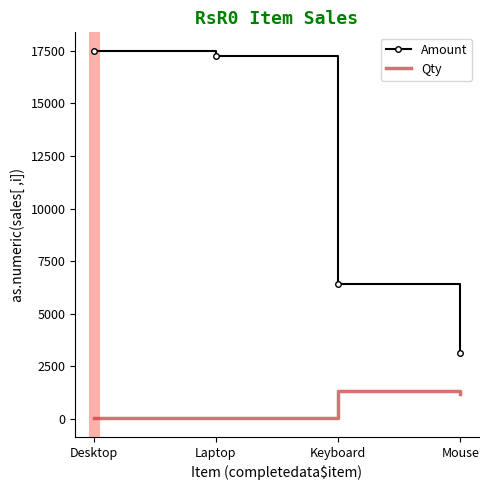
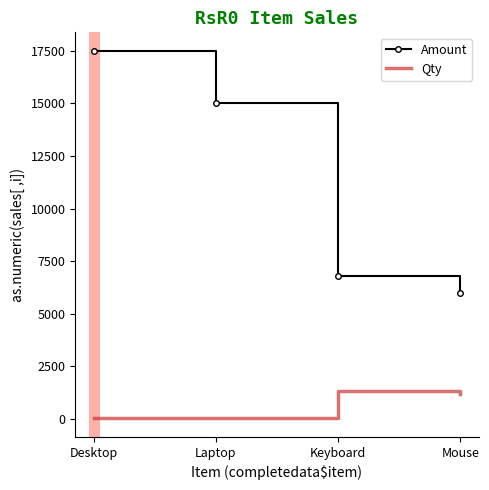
Amount, Laptop: 17300 -> 15000
Amount, Keyboard: 6400 -> 6800
Amount, Mouse: 3100 -> 6000
